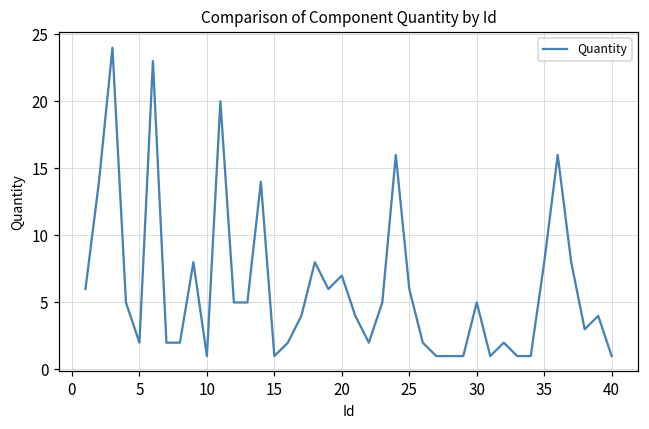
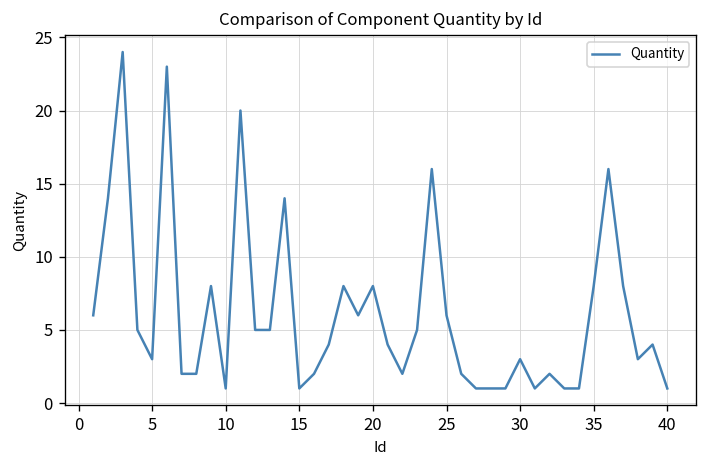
5: 2 -> 3
20: 7 -> 8
30: 5 -> 3
